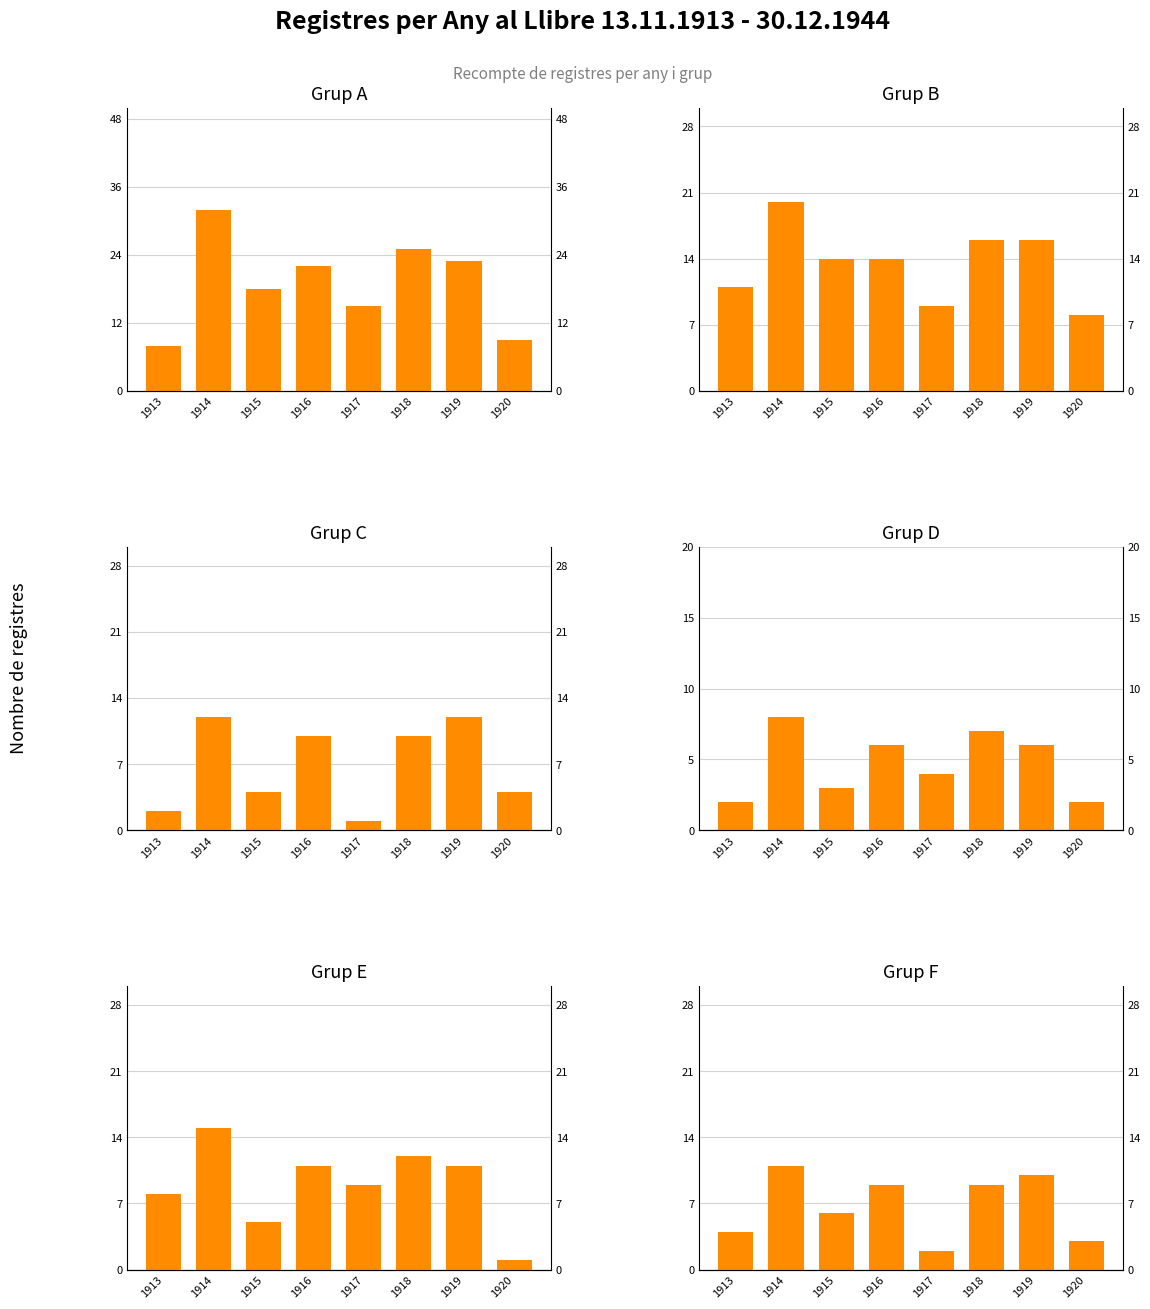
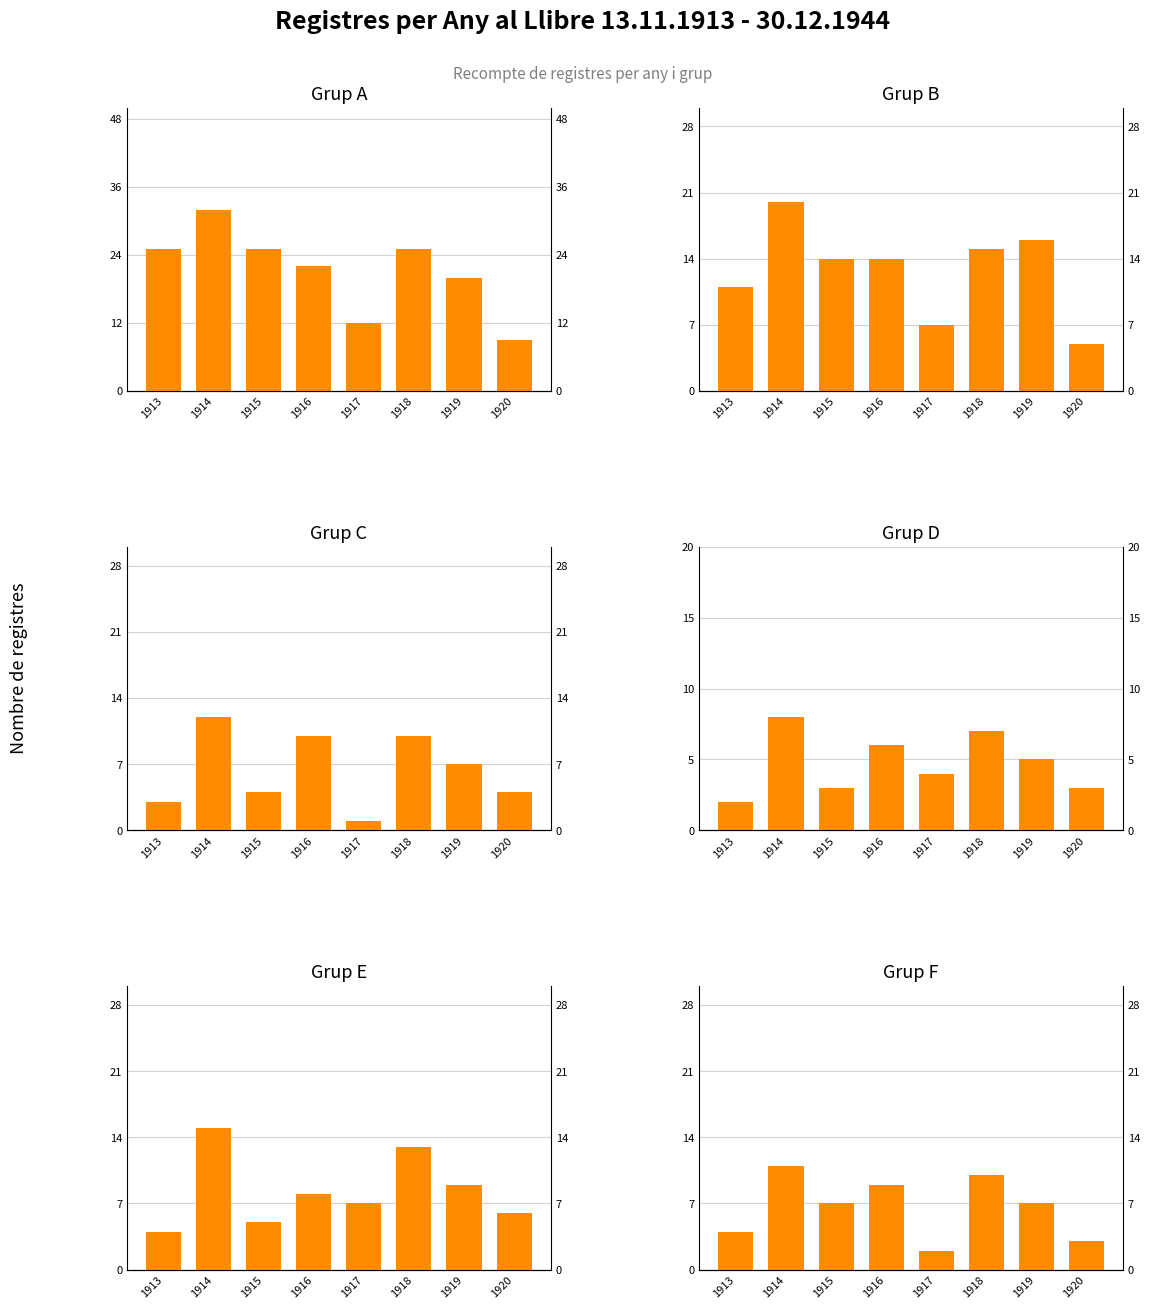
Grup A, 1913: 8 -> 25
Grup A, 1915: 18 -> 25
Grup A, 1917: 15 -> 12
Grup A, 1919: 23 -> 20
Grup B, 1917: 9 -> 7
Grup B, 1918: 16 -> 15
Grup B, 1920: 8 -> 5
Grup C, 1913: 2 -> 3
Grup C, 1919: 12 -> 7
Grup D, 1919: 6 -> 5
Grup D, 1920: 2 -> 3
Grup E, 1913: 8 -> 4
Grup E, 1916: 11 -> 8
Grup E, 1917: 9 -> 7
Grup E, 1918: 12 -> 13
Grup E, 1919: 11 -> 9
Grup E, 1920: 1 -> 6
Grup F, 1915: 6 -> 7
Grup F, 1918: 9 -> 10
Grup F, 1919: 10 -> 7
